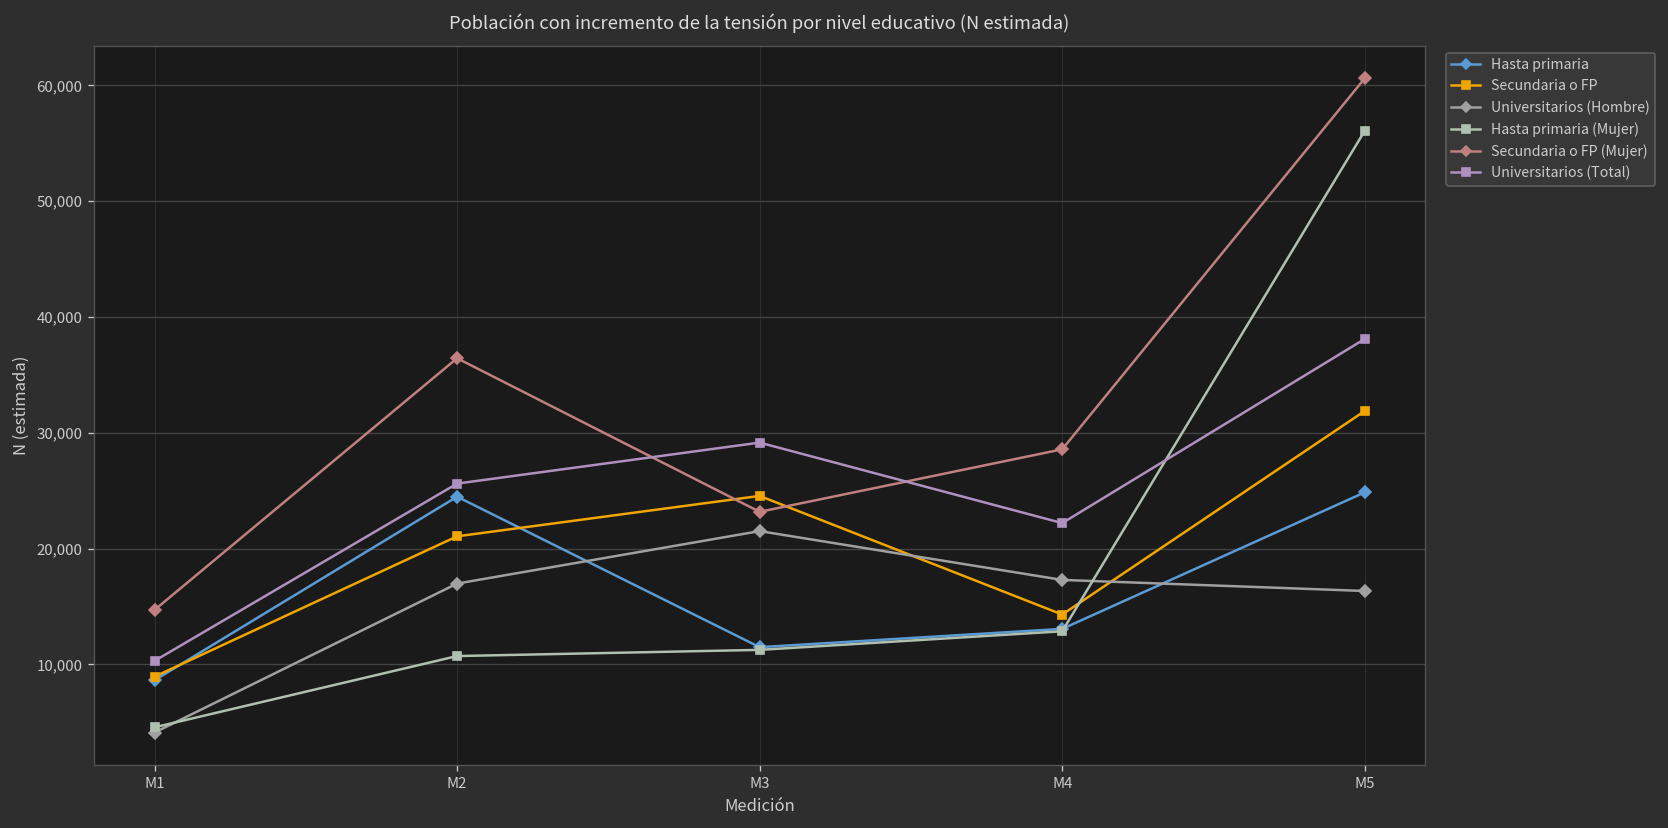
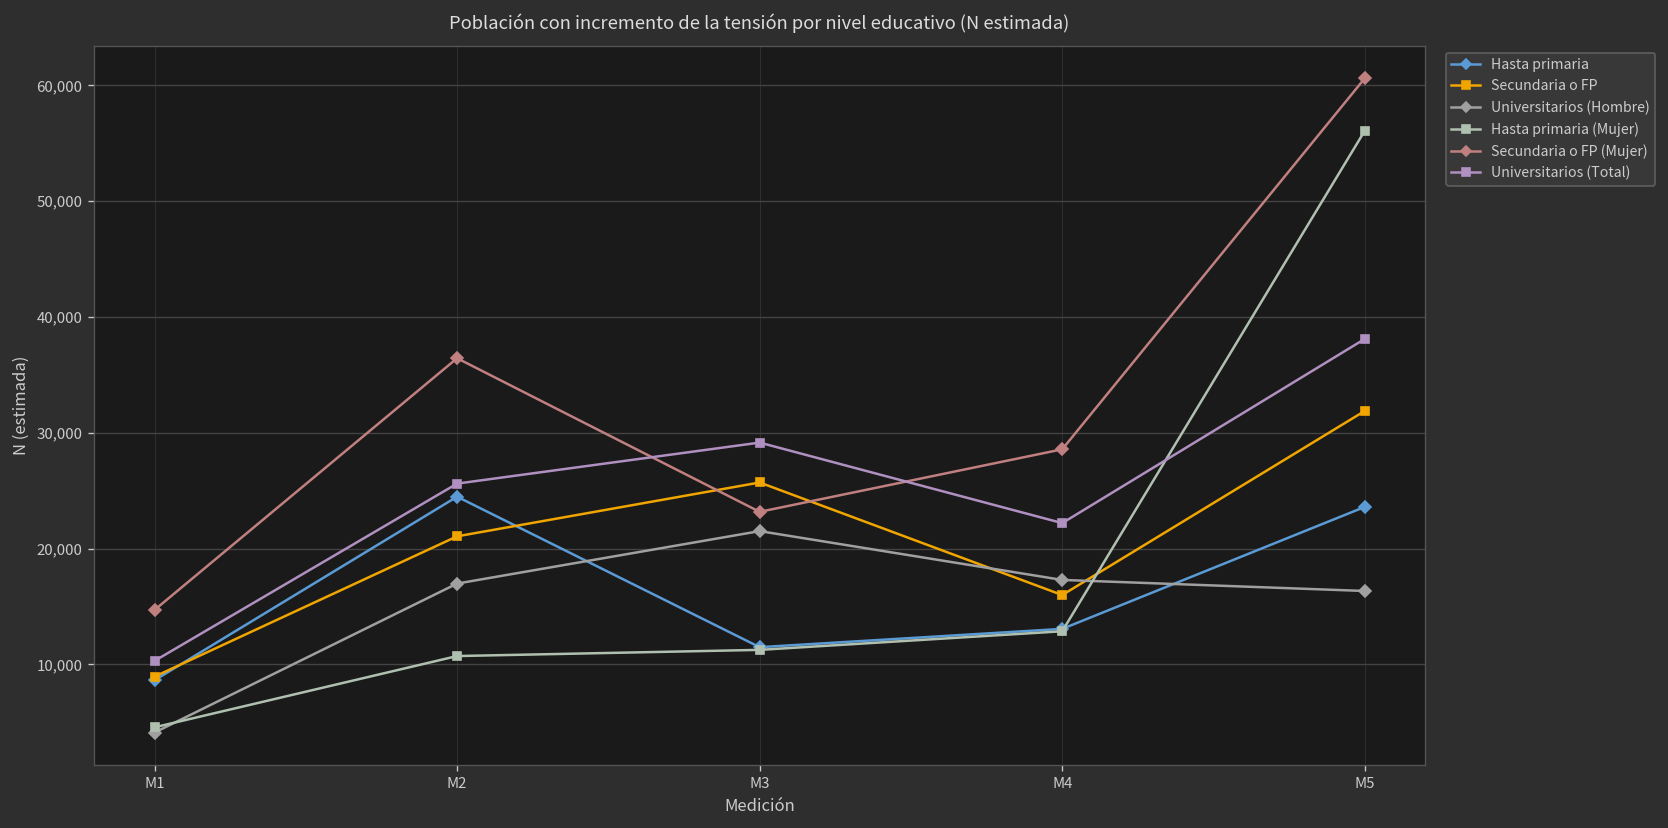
Secundaria o FP, M3: 25,000 -> 26,000
Secundaria o FP, M4: 14,000 -> 16,000
Hasta primaria, M5: 25,000 -> 24,000
